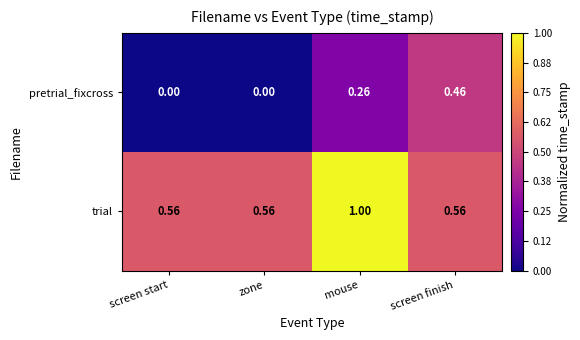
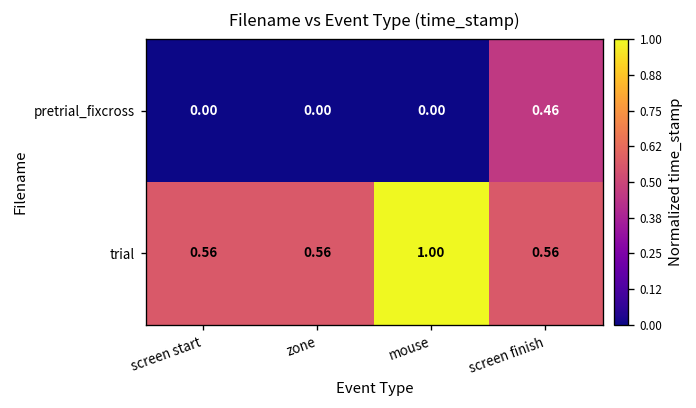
pretrial_fixcross, mouse: 0.26 -> 0.00
